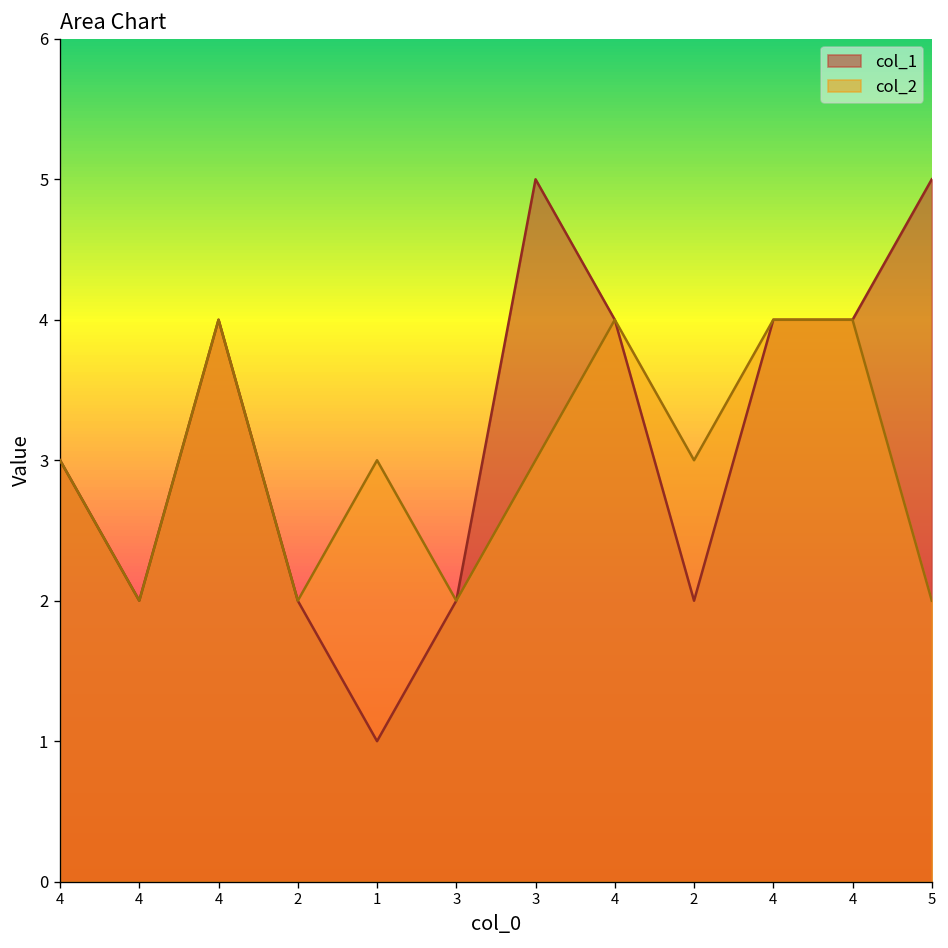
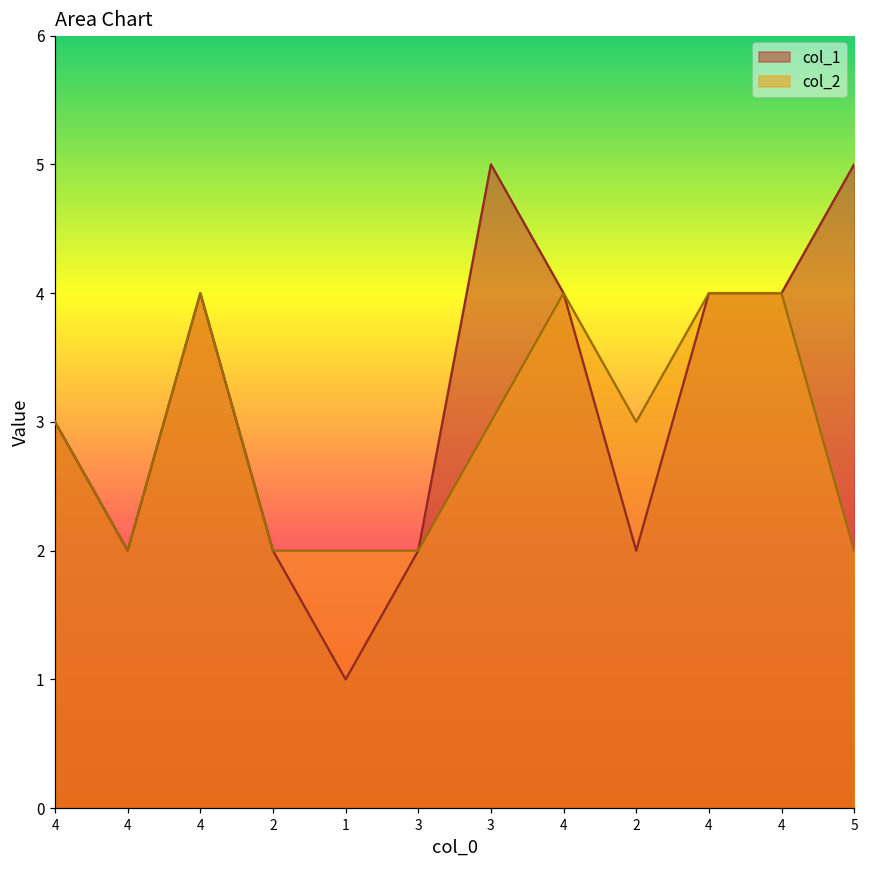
col_2, 1: 3 -> 2
